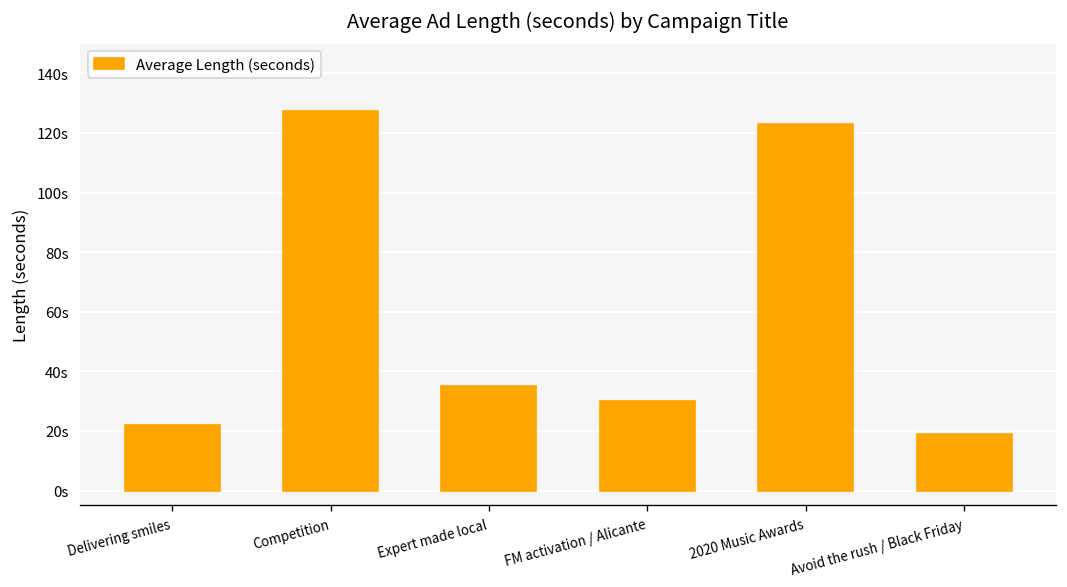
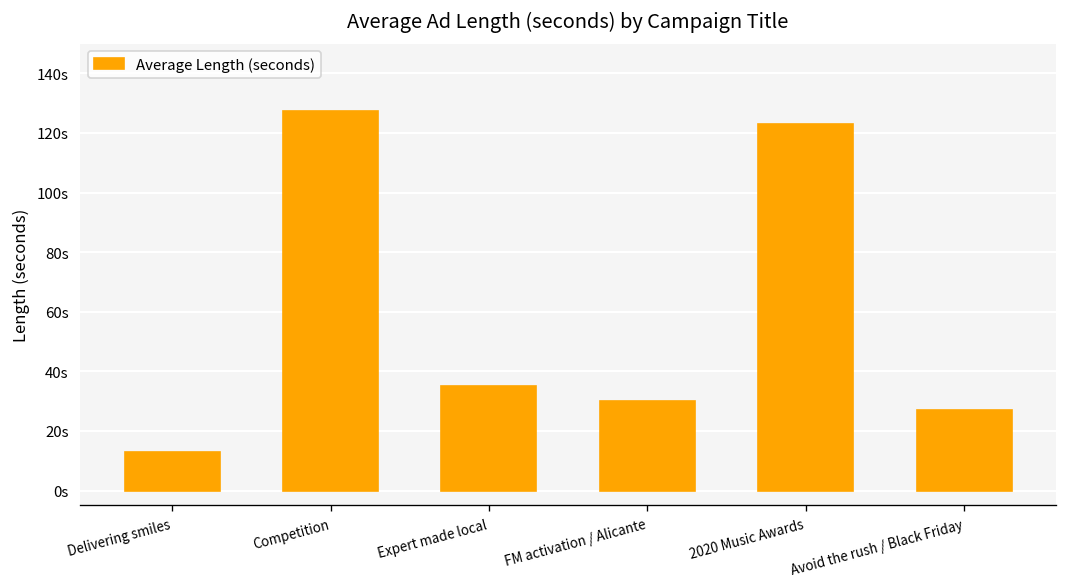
Delivering smiles: 22s -> 13s
Avoid the rush / Black Friday: 19s -> 27s
